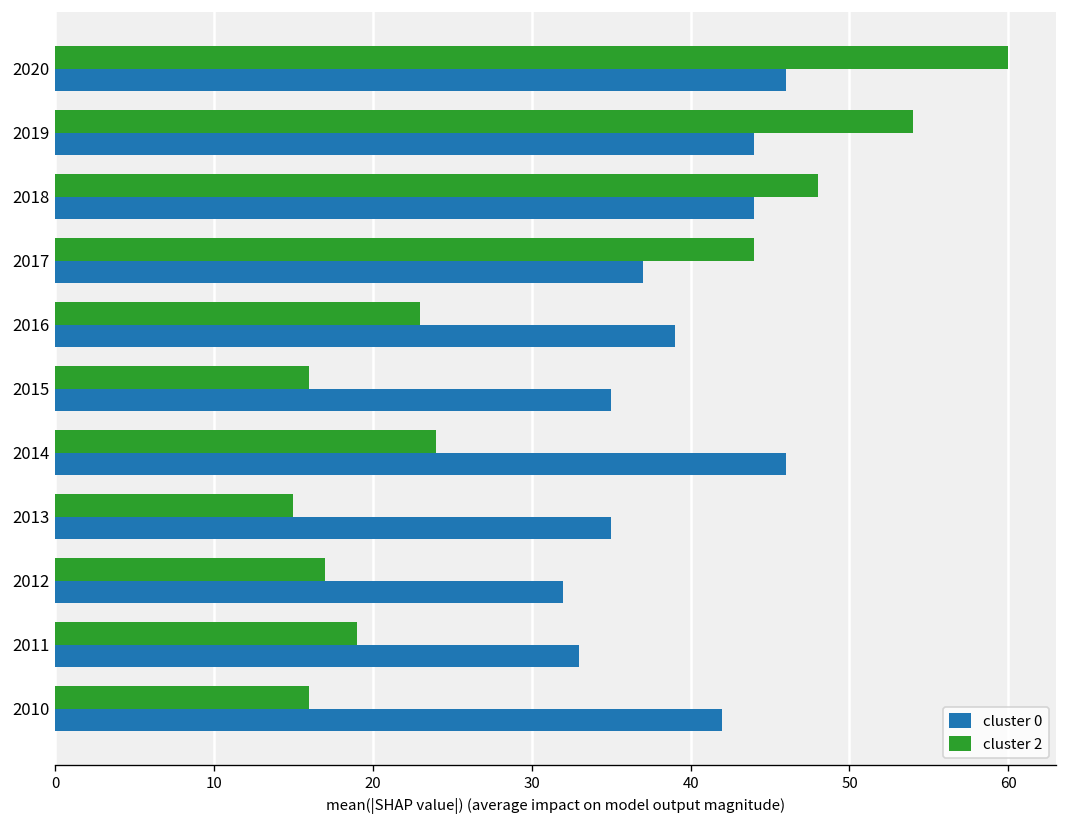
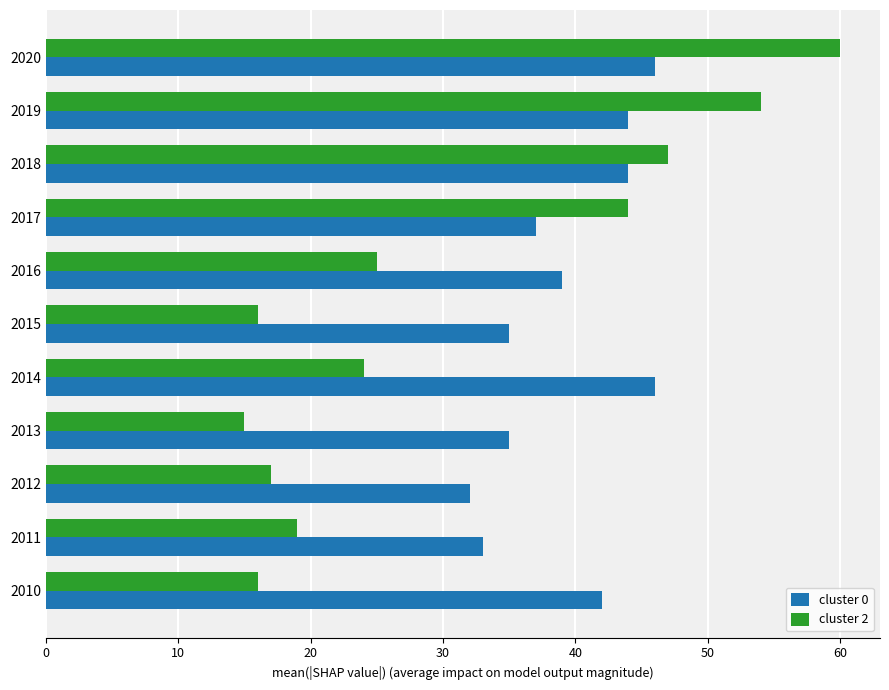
cluster 2, 2018: 48 -> 47
cluster 2, 2016: 23 -> 25
